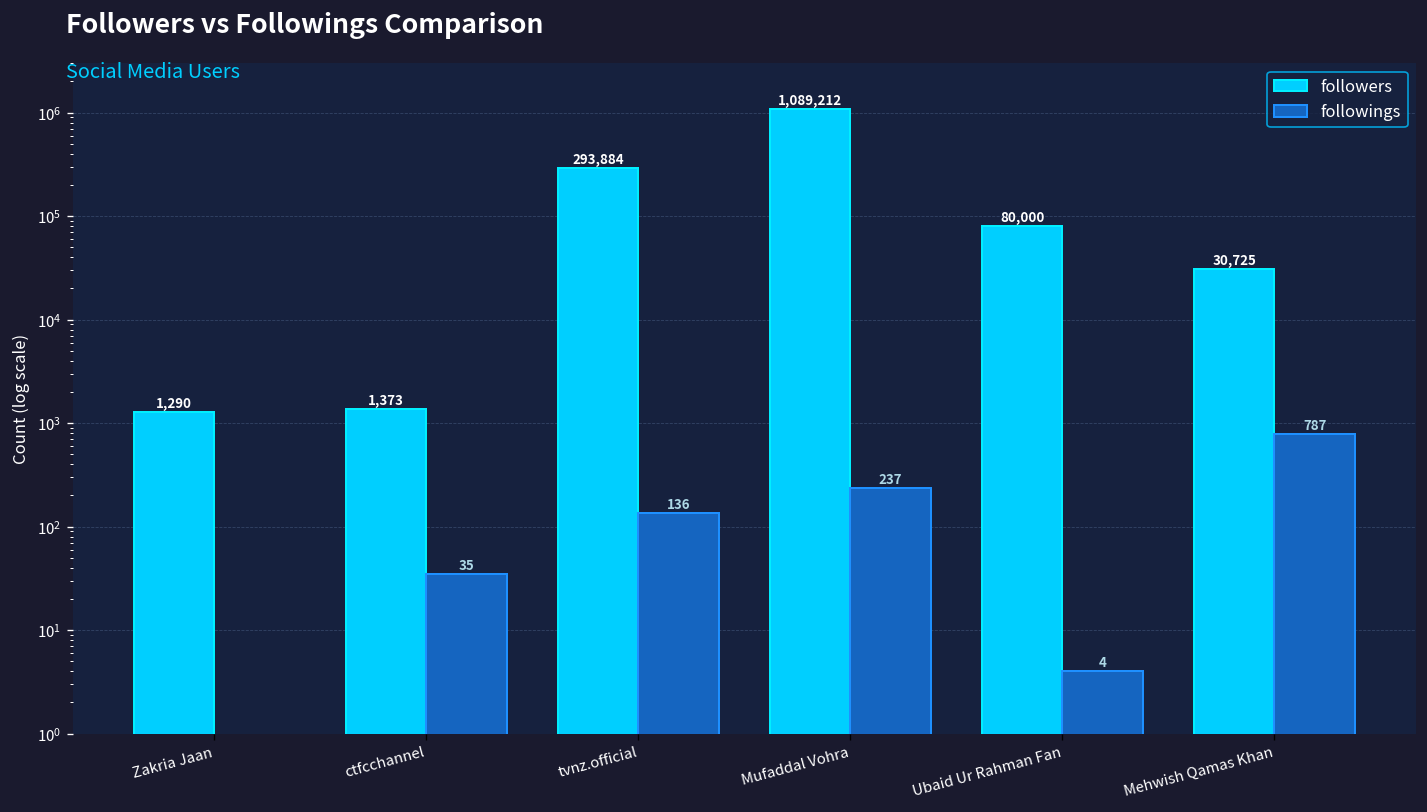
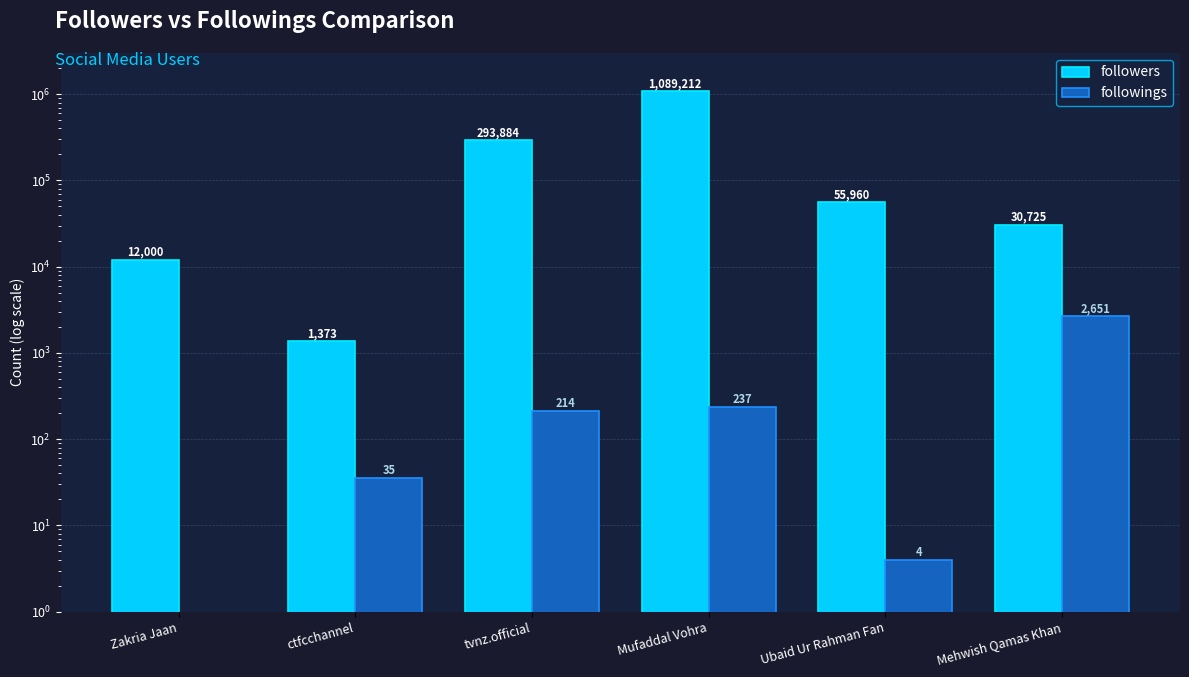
followers, Zakria Jaan: 1,290 -> 12,000
followings, tvnz.official: 136 -> 214
followers, Ubaid Ur Rahman Fan: 80,000 -> 55,960
followings, Mehwish Qamas Khan: 787 -> 2,651
